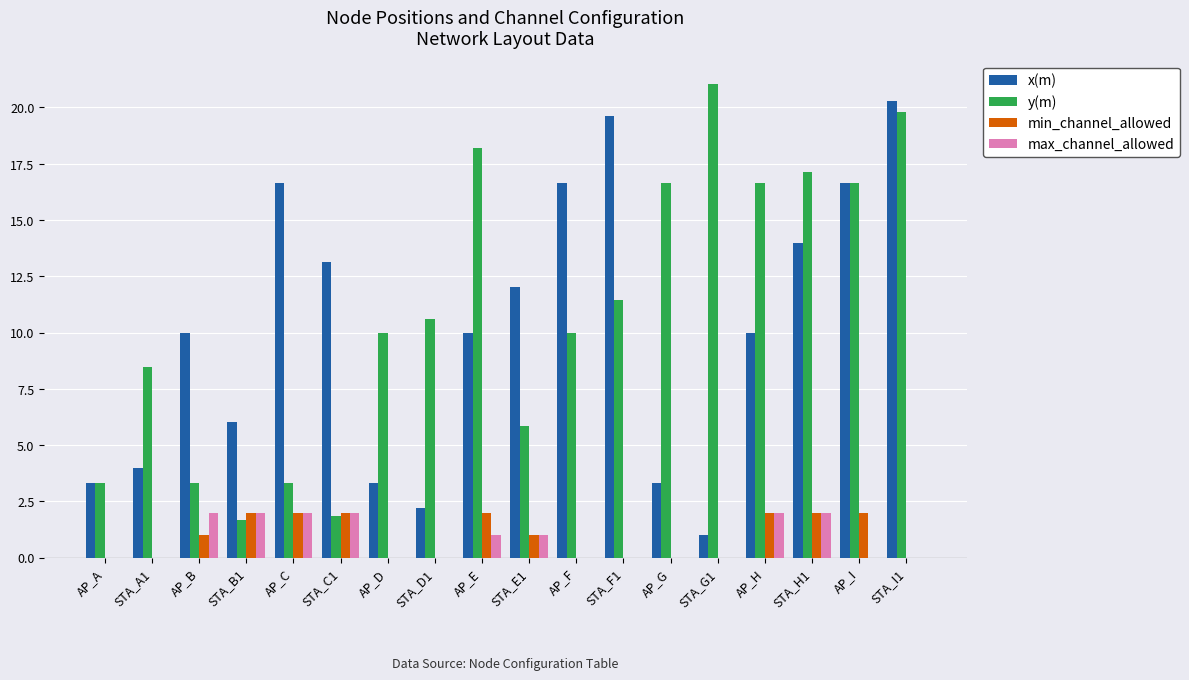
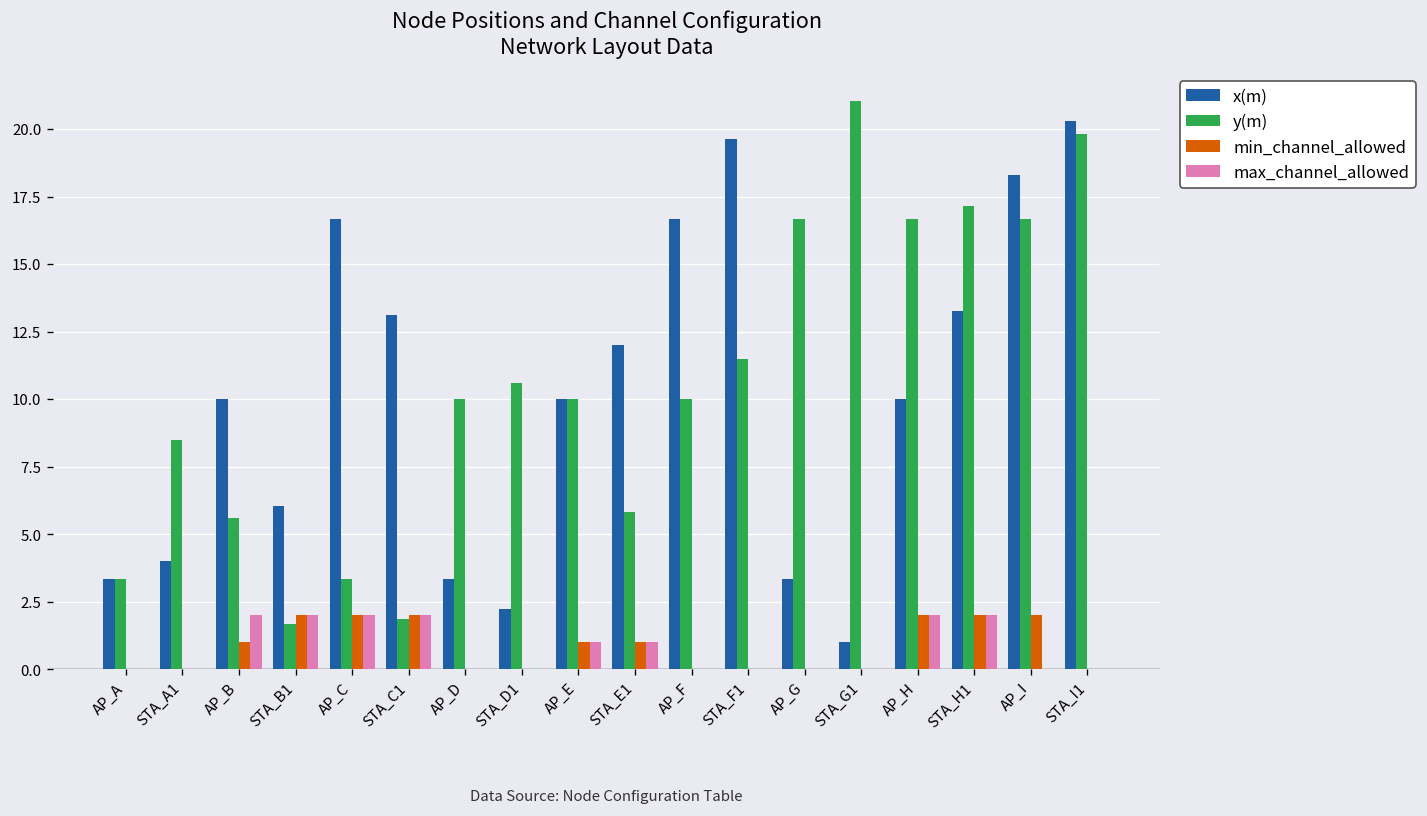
y(m), AP_B: 3.3 -> 5.6
y(m), AP_E: 18.2 -> 10.0
min_channel_allowed, AP_E: 2 -> 1
x(m), STA_H1: 14.0 -> 13.3
x(m), AP_I: 16.7 -> 18.3
